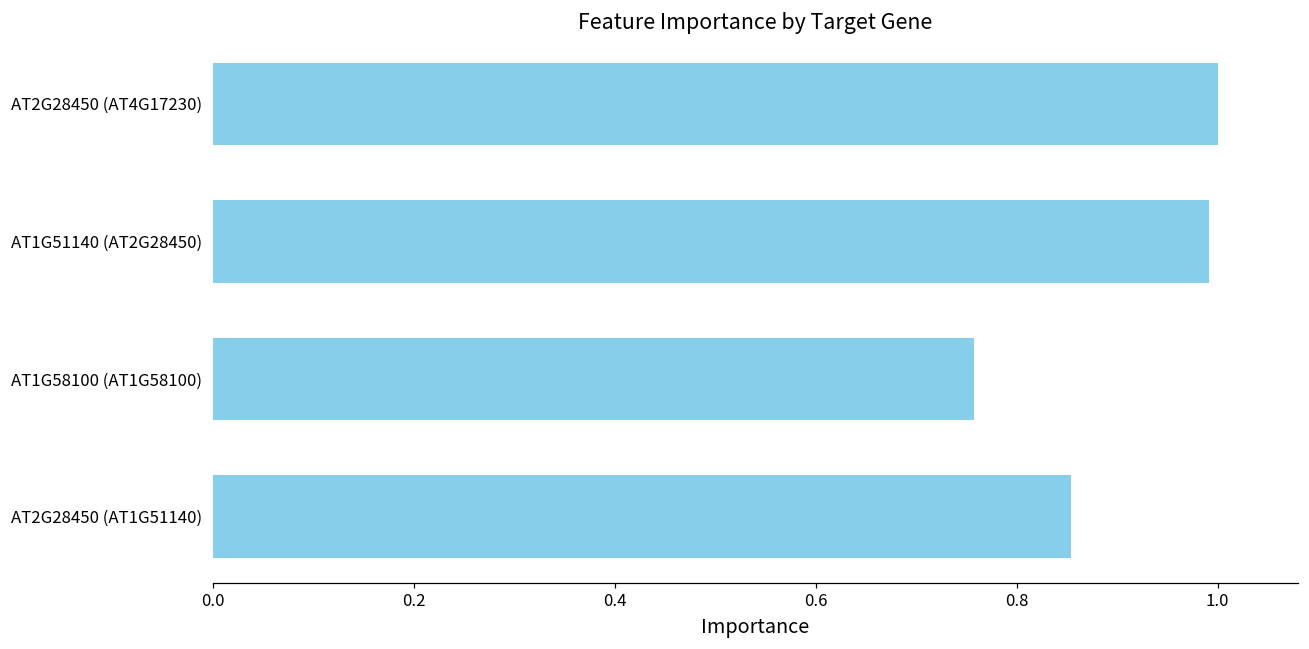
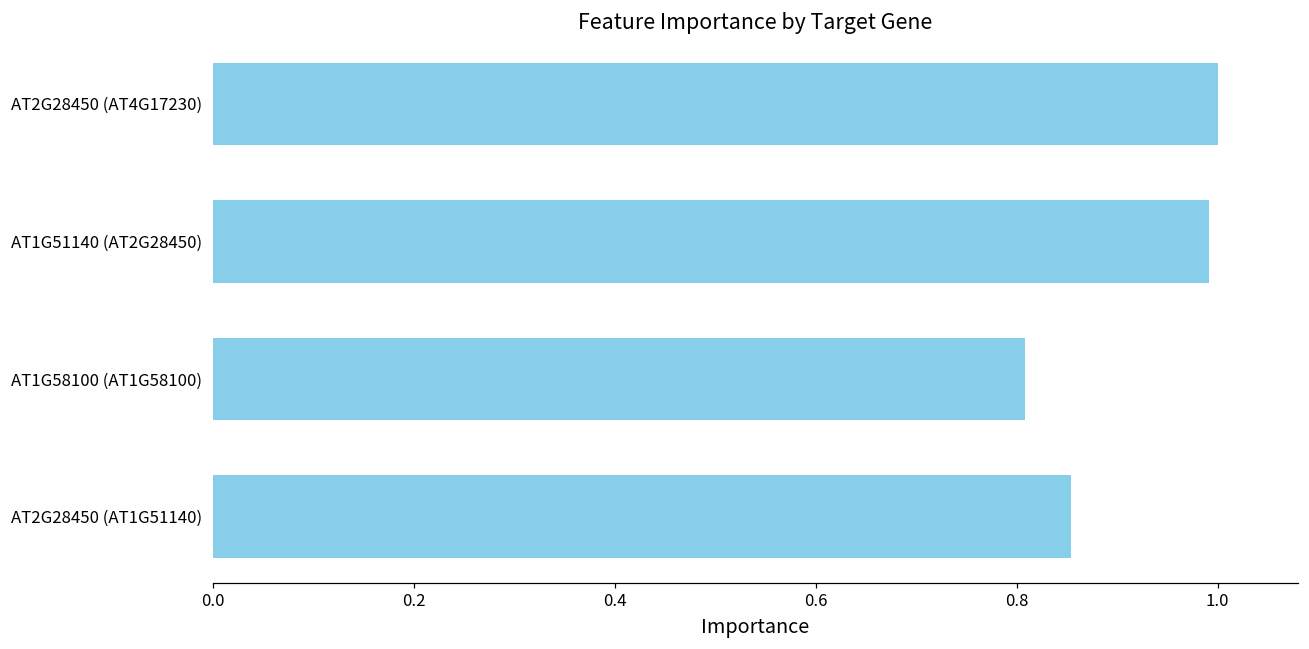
AT1G58100 (AT1G58100): 0.76 -> 0.81
